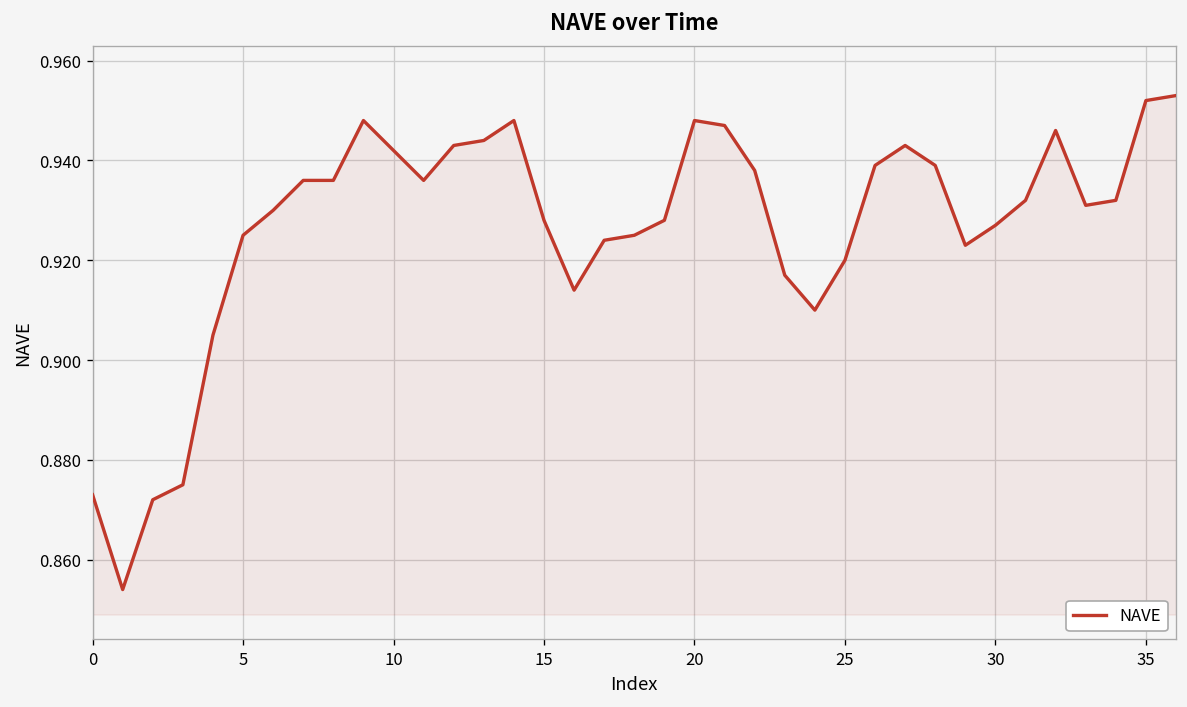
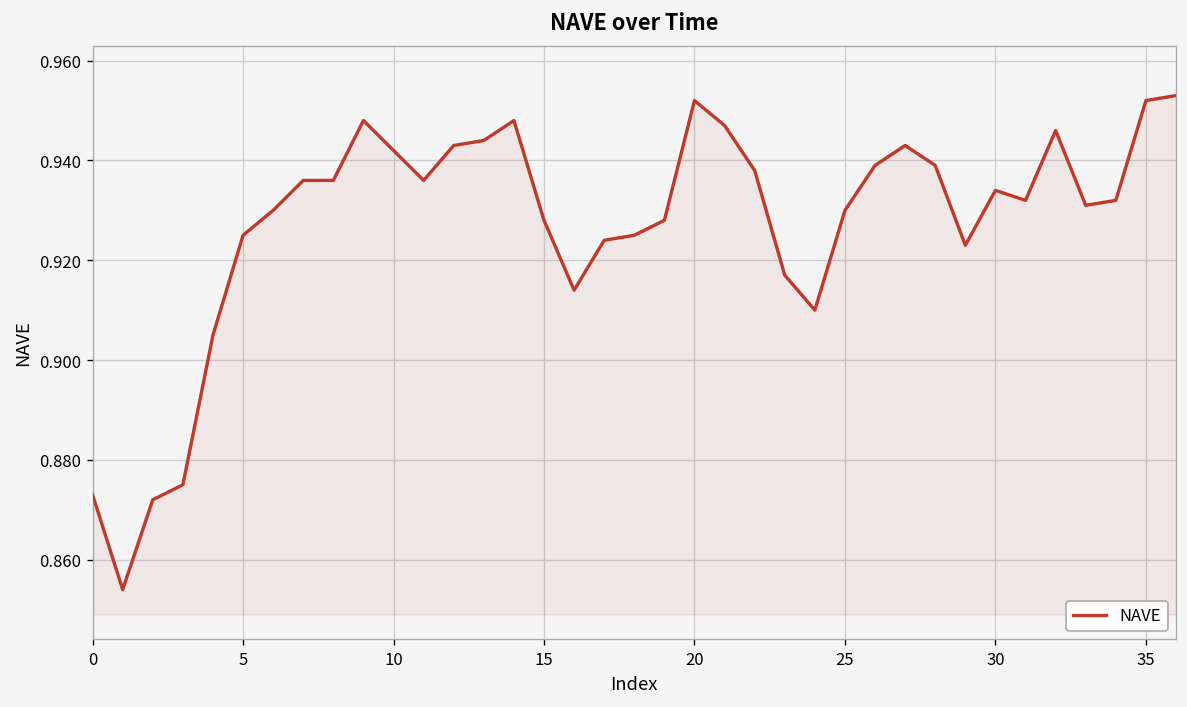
20: 0.948 -> 0.952
25: 0.92 -> 0.93
30: 0.927 -> 0.934
